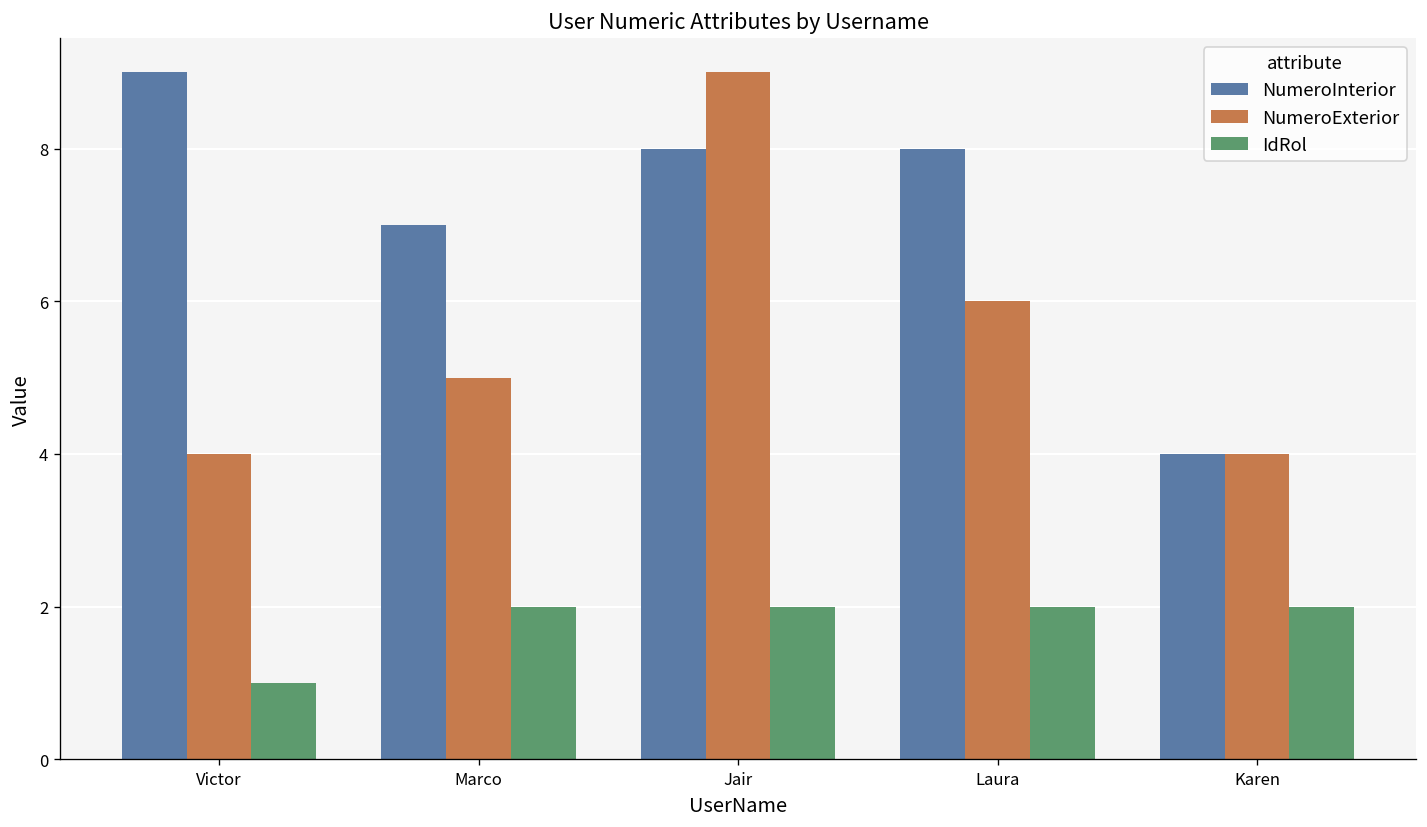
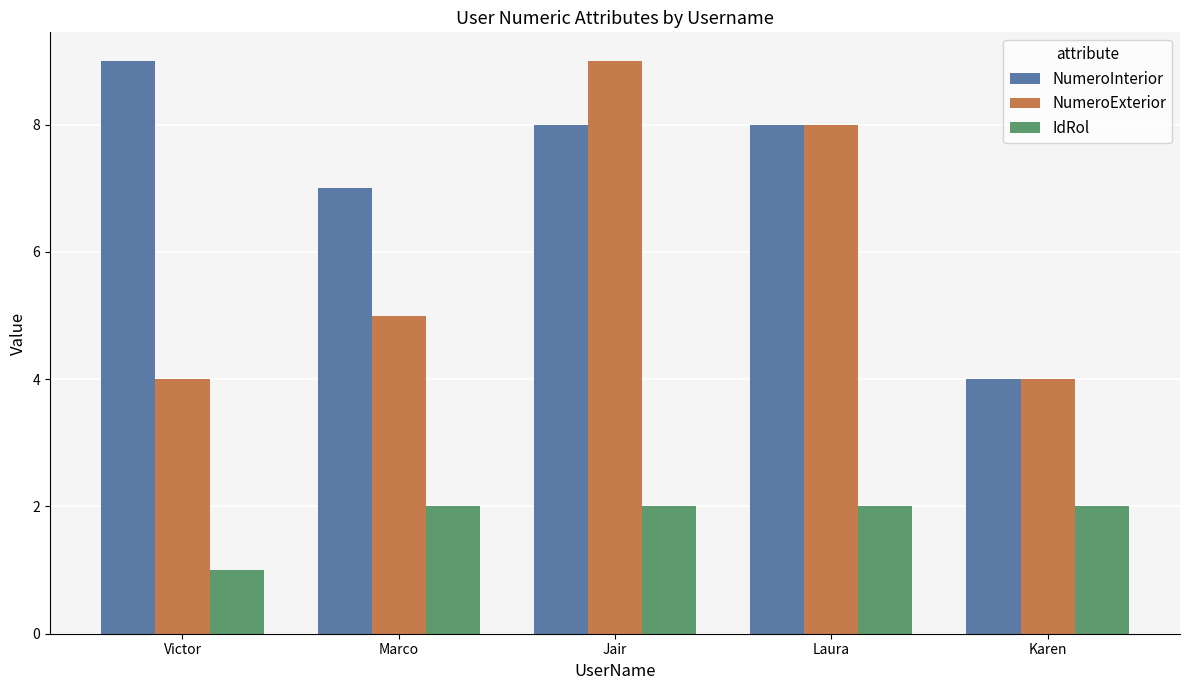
NumeroExterior, Laura: 6 -> 8
